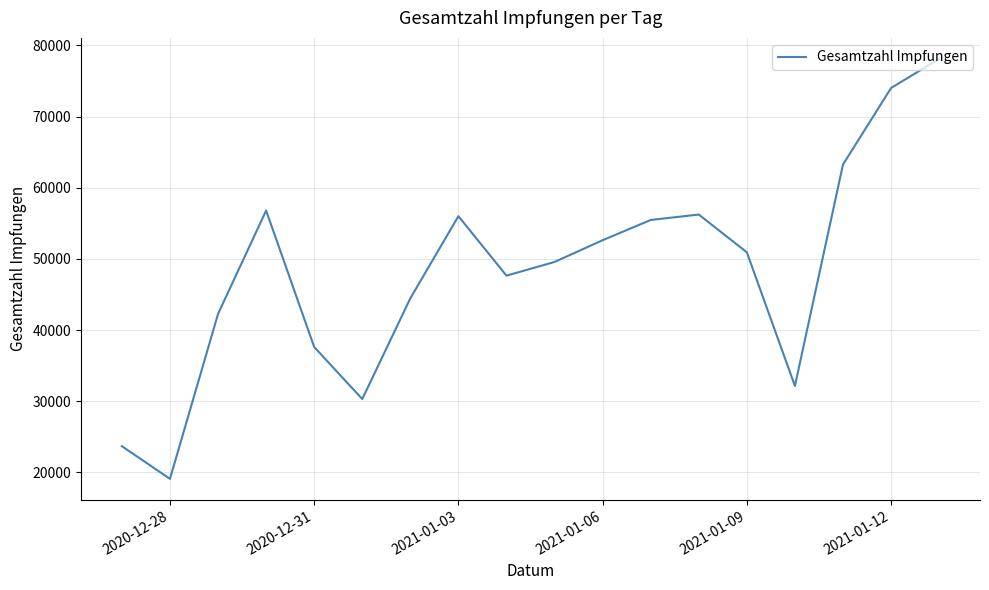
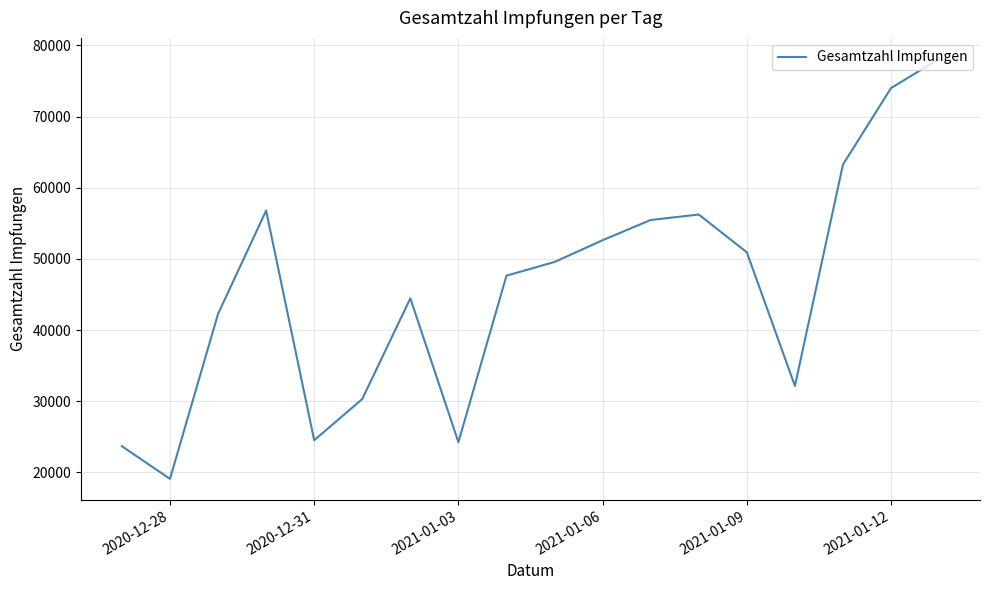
2020-12-31: 38000 -> 25000
2021-01-03: 56000 -> 24000
